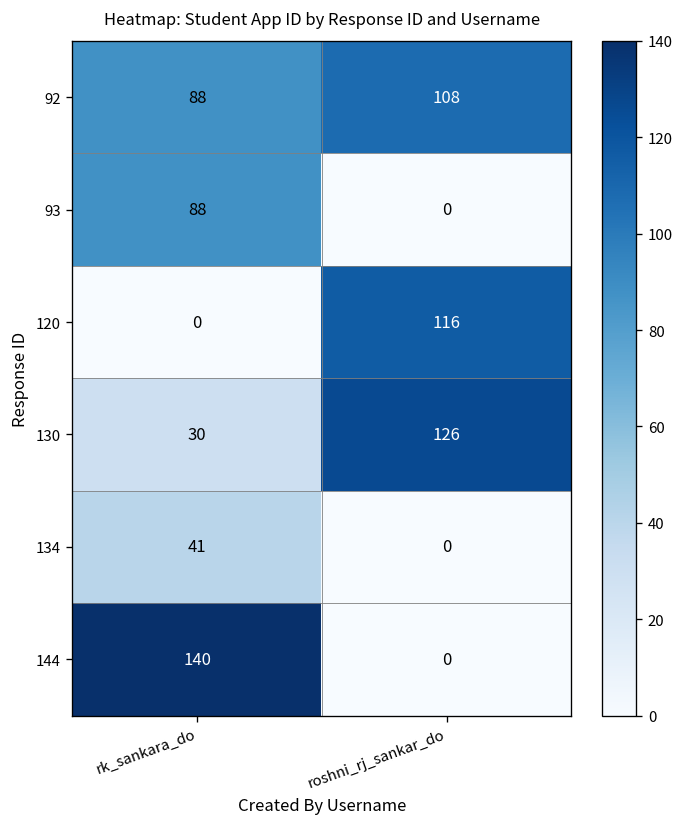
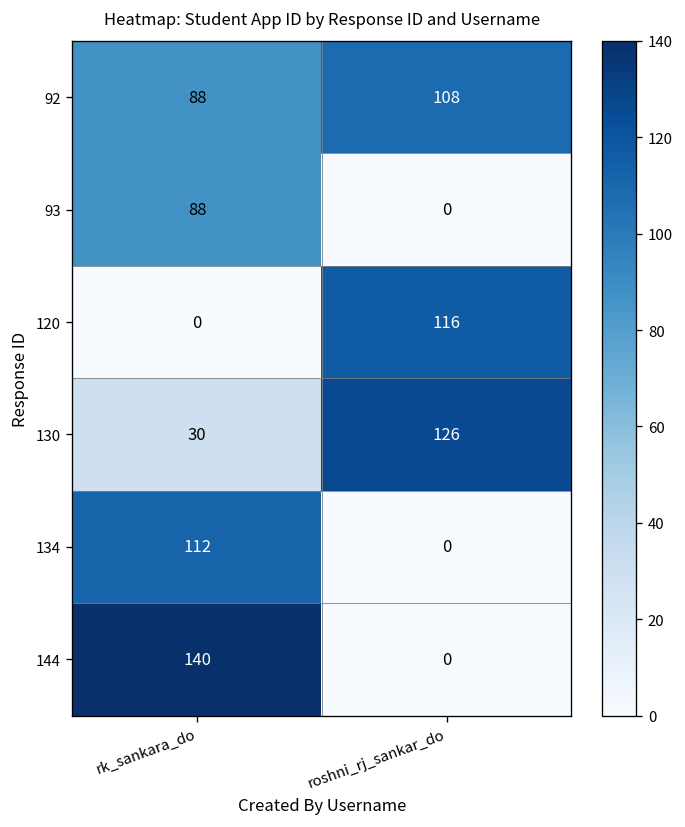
134, rk_sankara_do: 41 -> 112
